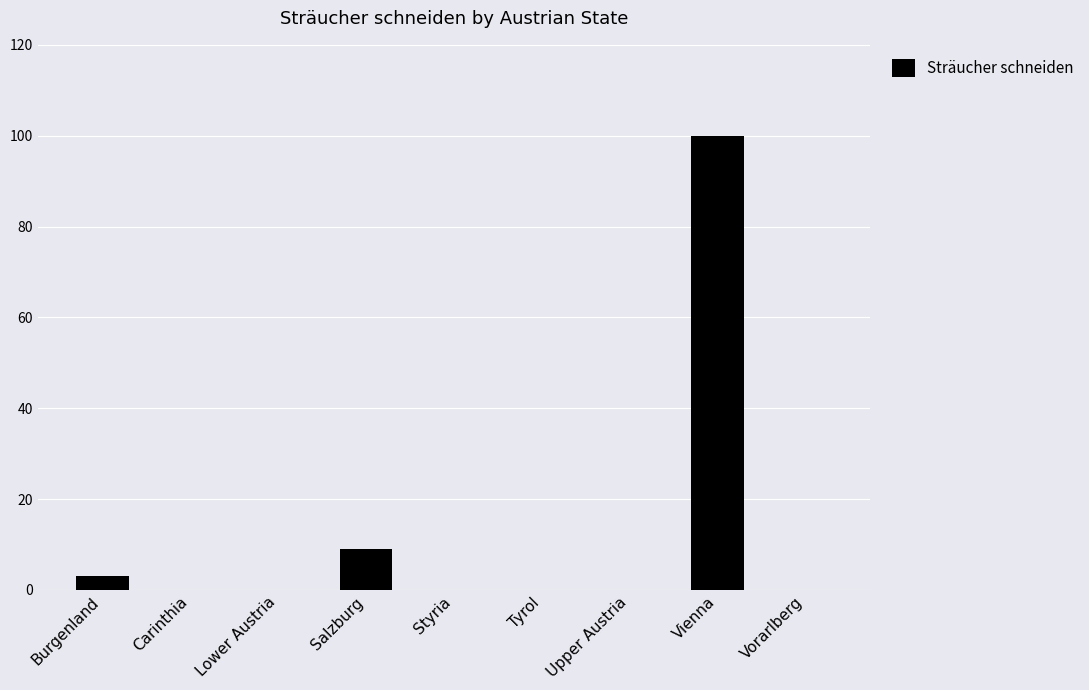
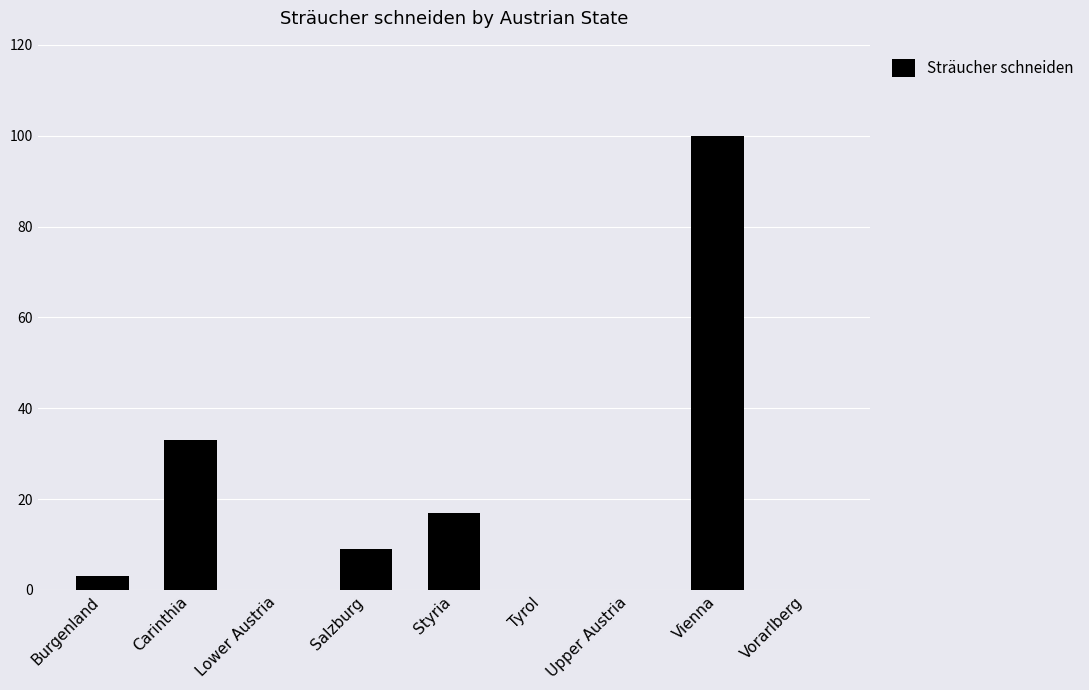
Carinthia: 0 -> 33
Styria: 0 -> 17
